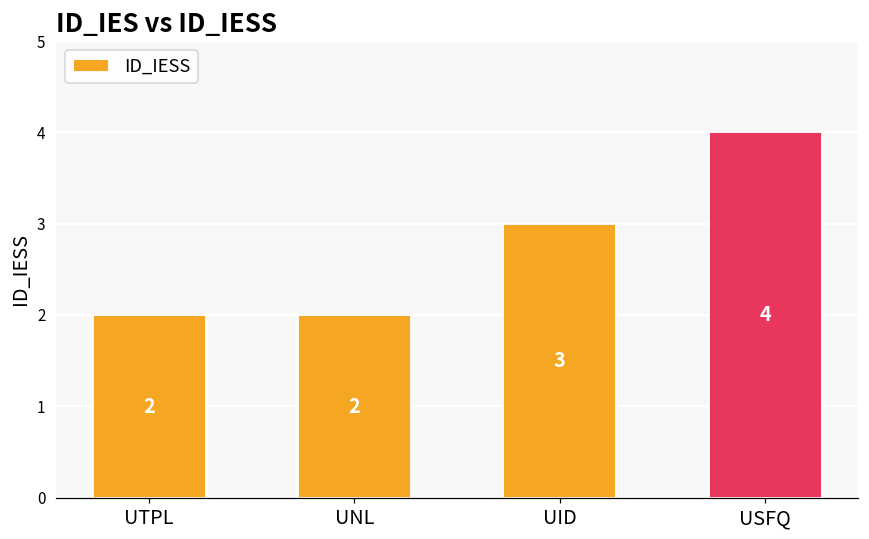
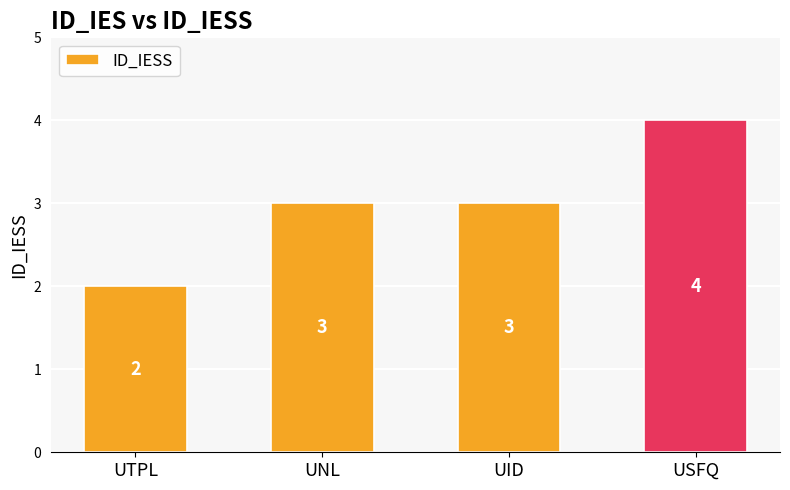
UNL: 2 -> 3
